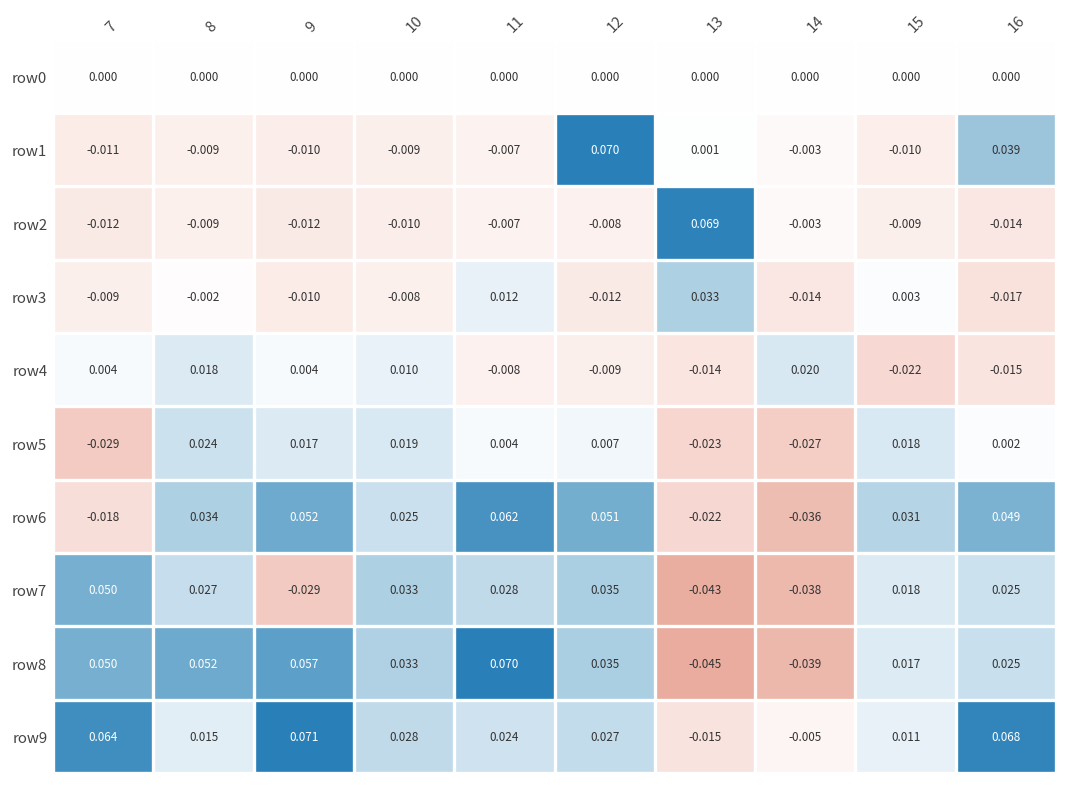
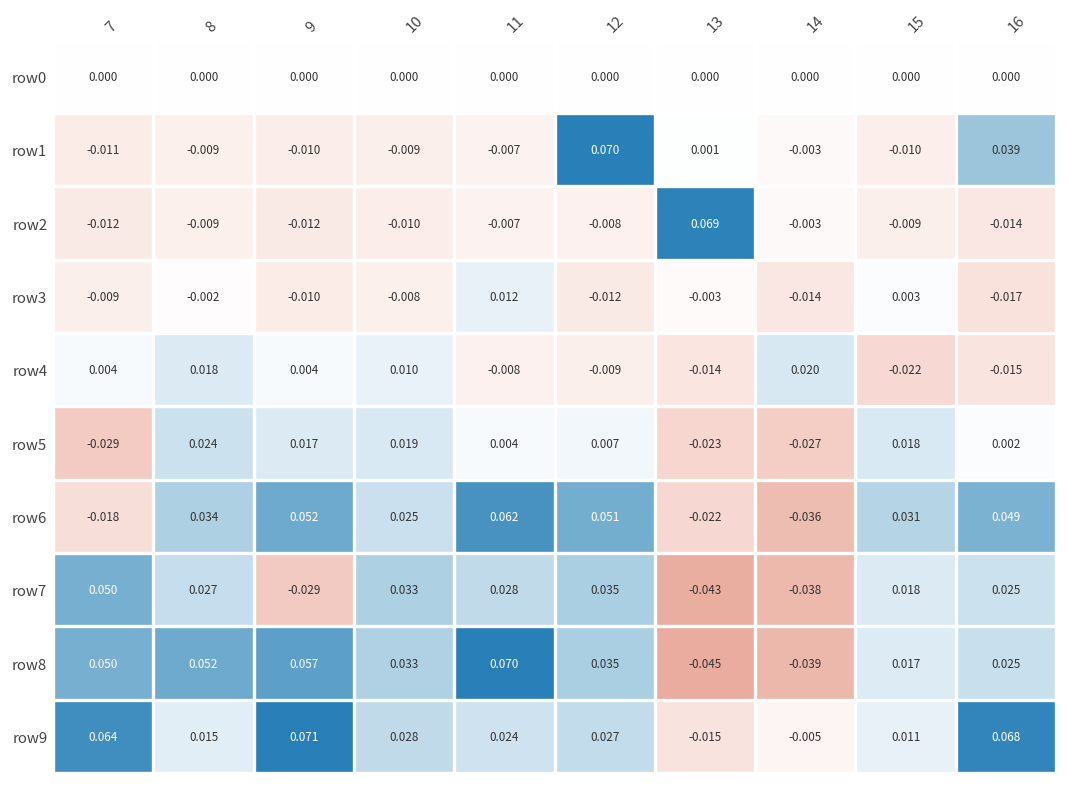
row3, 13: 0.033 -> -0.003
